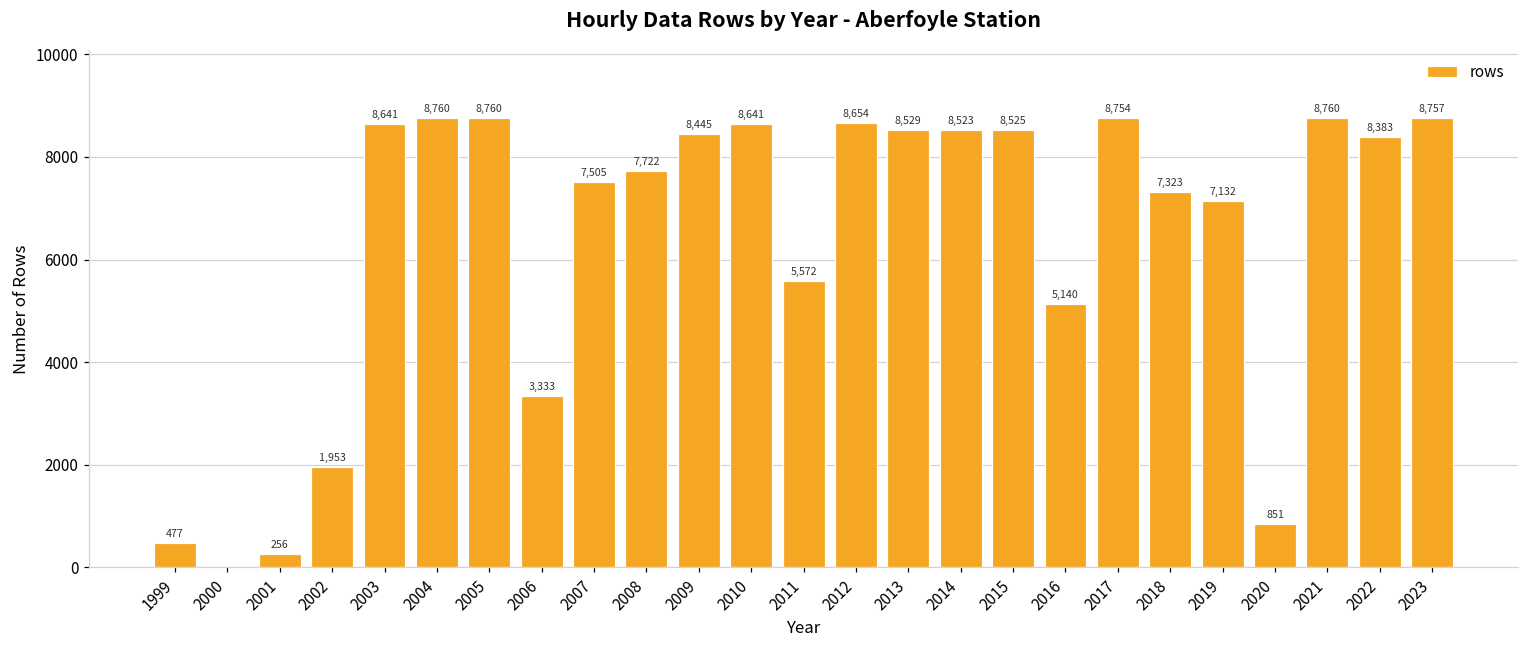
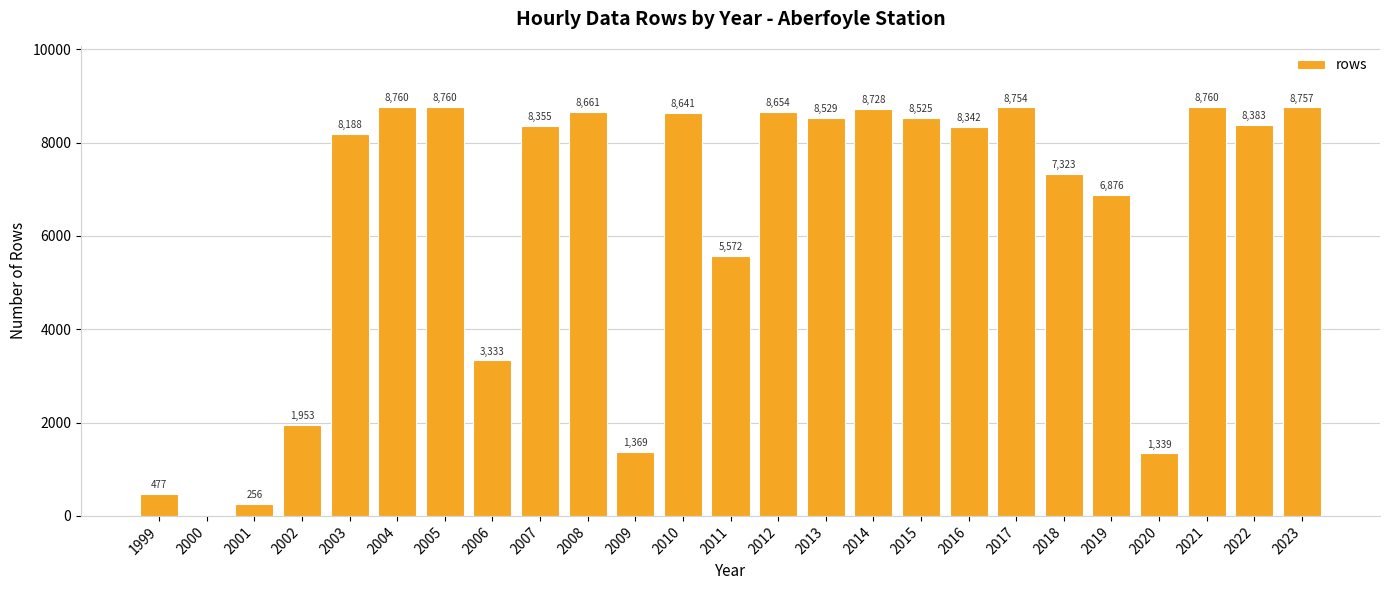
2003: 8,641 -> 8,188
2007: 7,505 -> 8,355
2008: 7,722 -> 8,661
2009: 8,445 -> 1,369
2014: 8,523 -> 8,728
2016: 5,140 -> 8,342
2019: 7,132 -> 6,876
2020: 851 -> 1,339
